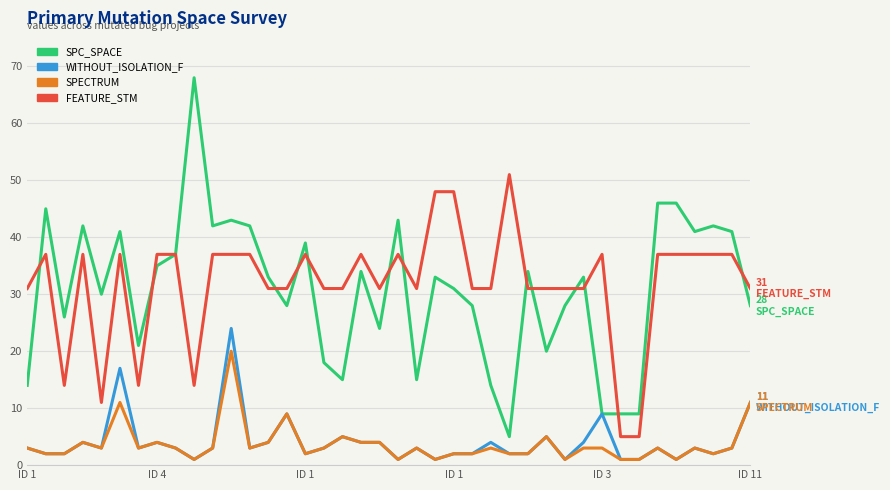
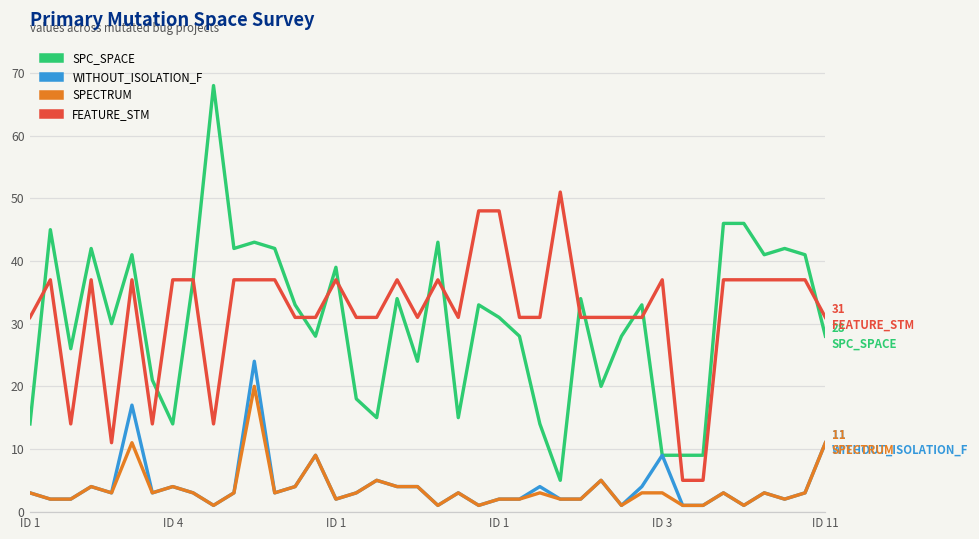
SPC_SPACE, ID 4: 35 -> 14
